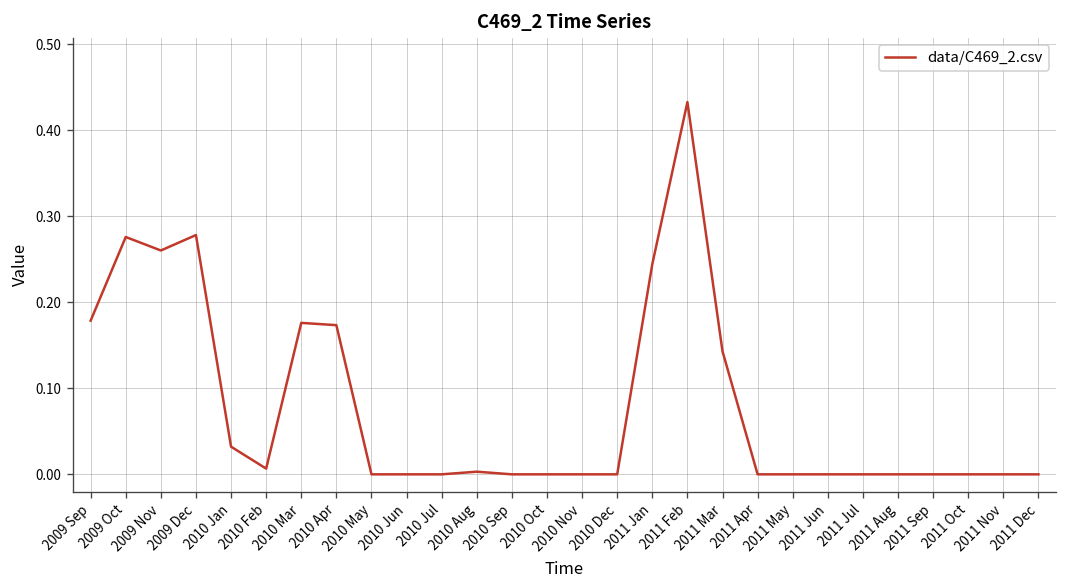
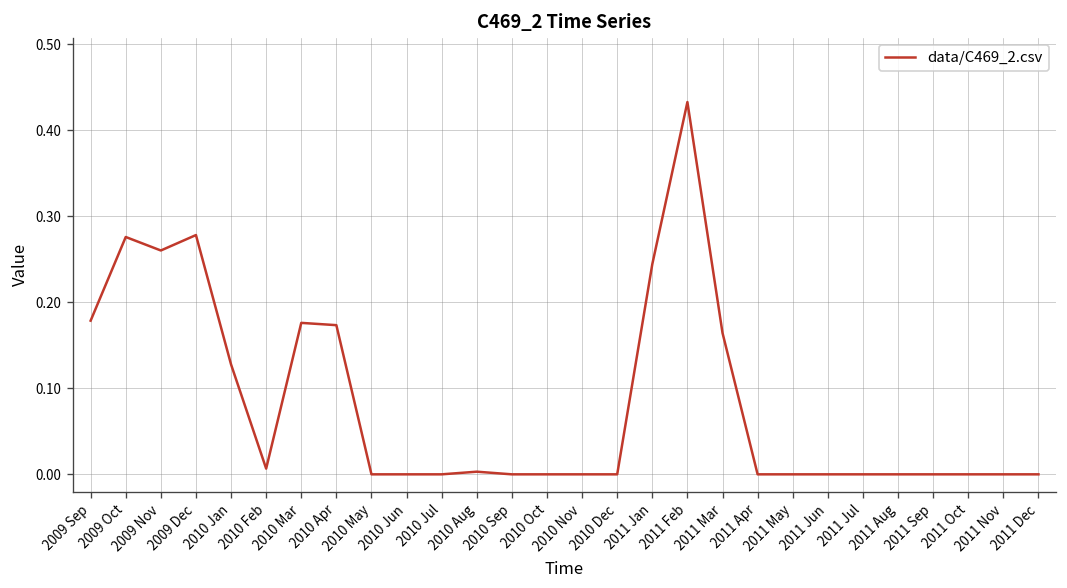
2010 Jan: 0.03 -> 0.13
2011 Mar: 0.14 -> 0.16
